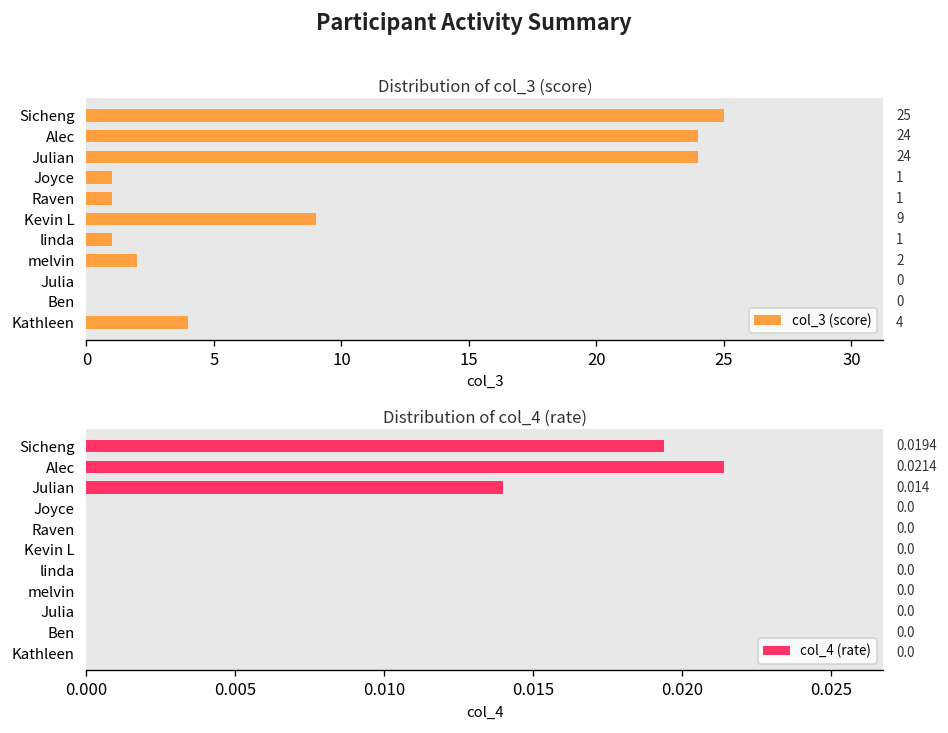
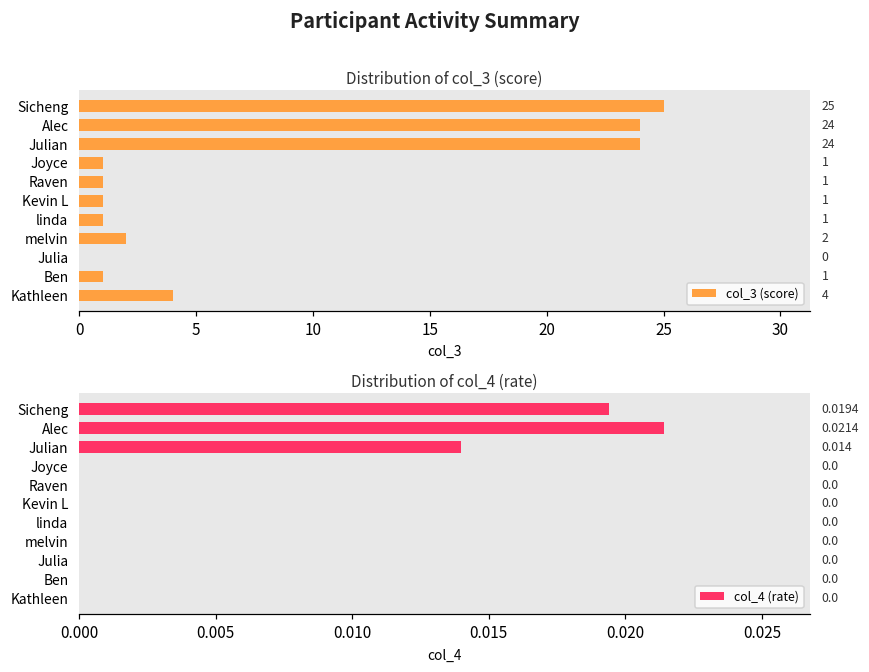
Distribution of col_3 (score), Kevin L: 9 -> 1
Distribution of col_3 (score), Ben: 0 -> 1
